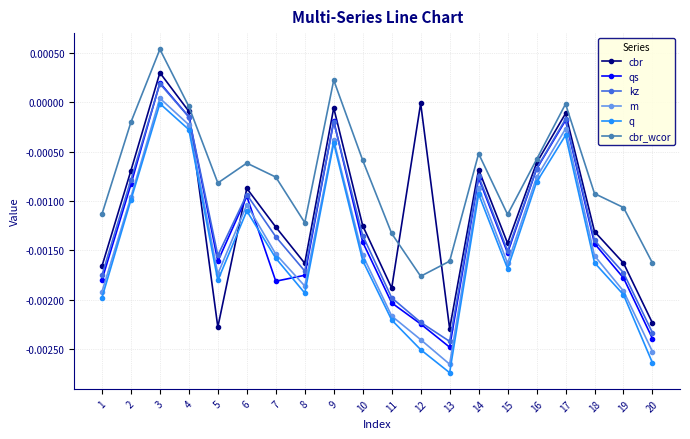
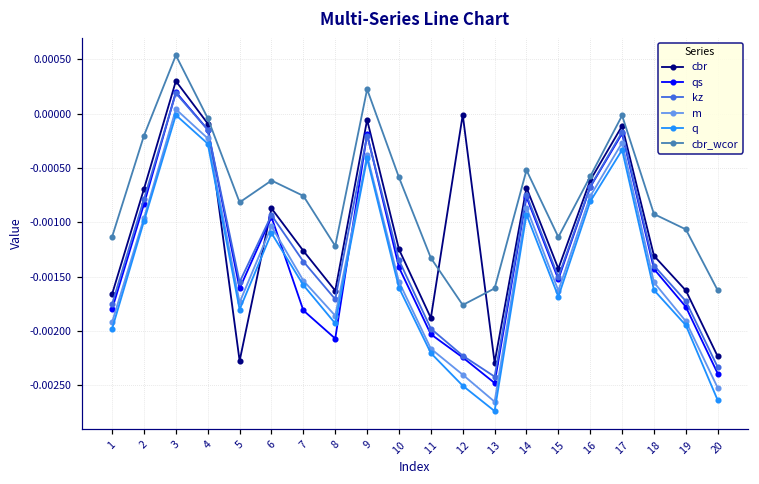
qs, 8: -0.0018 -> -0.0021
